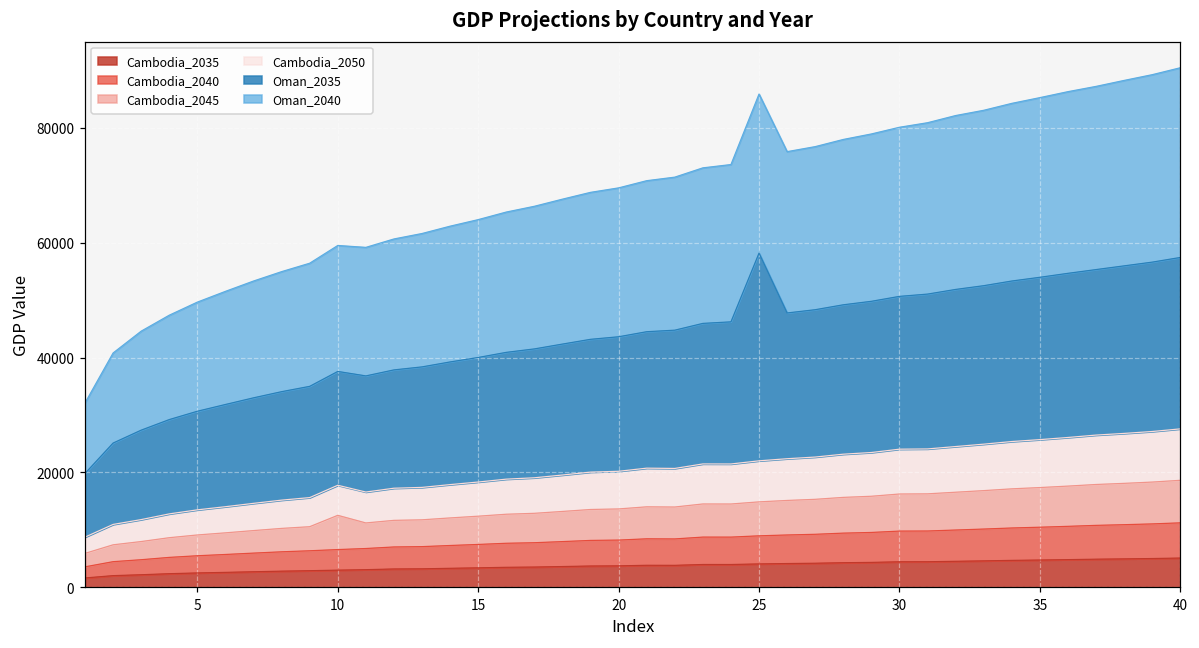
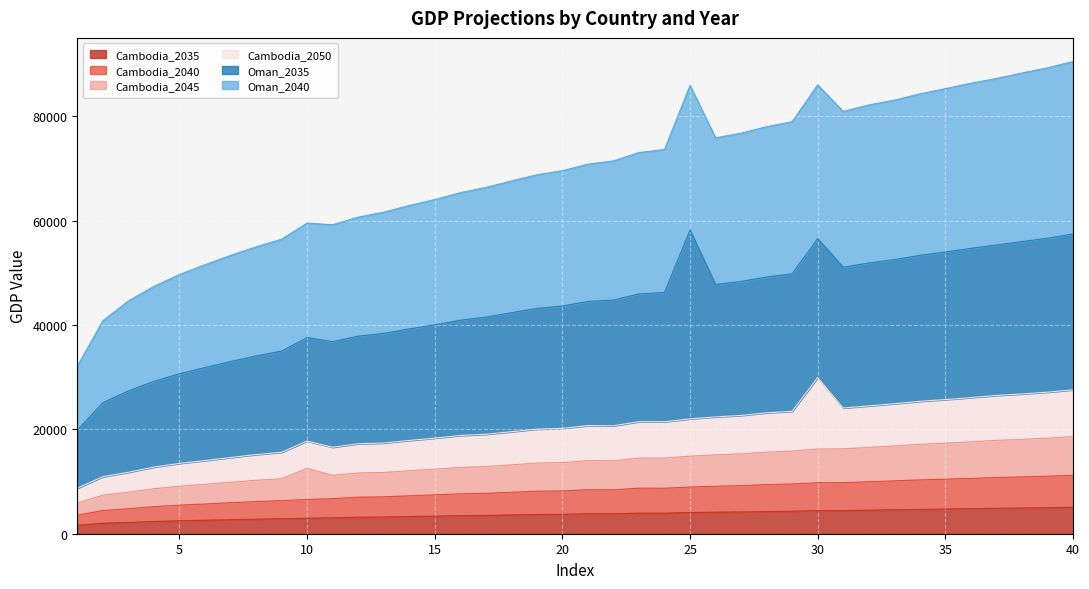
Cambodia_2050, 30: 8000 -> 14000
